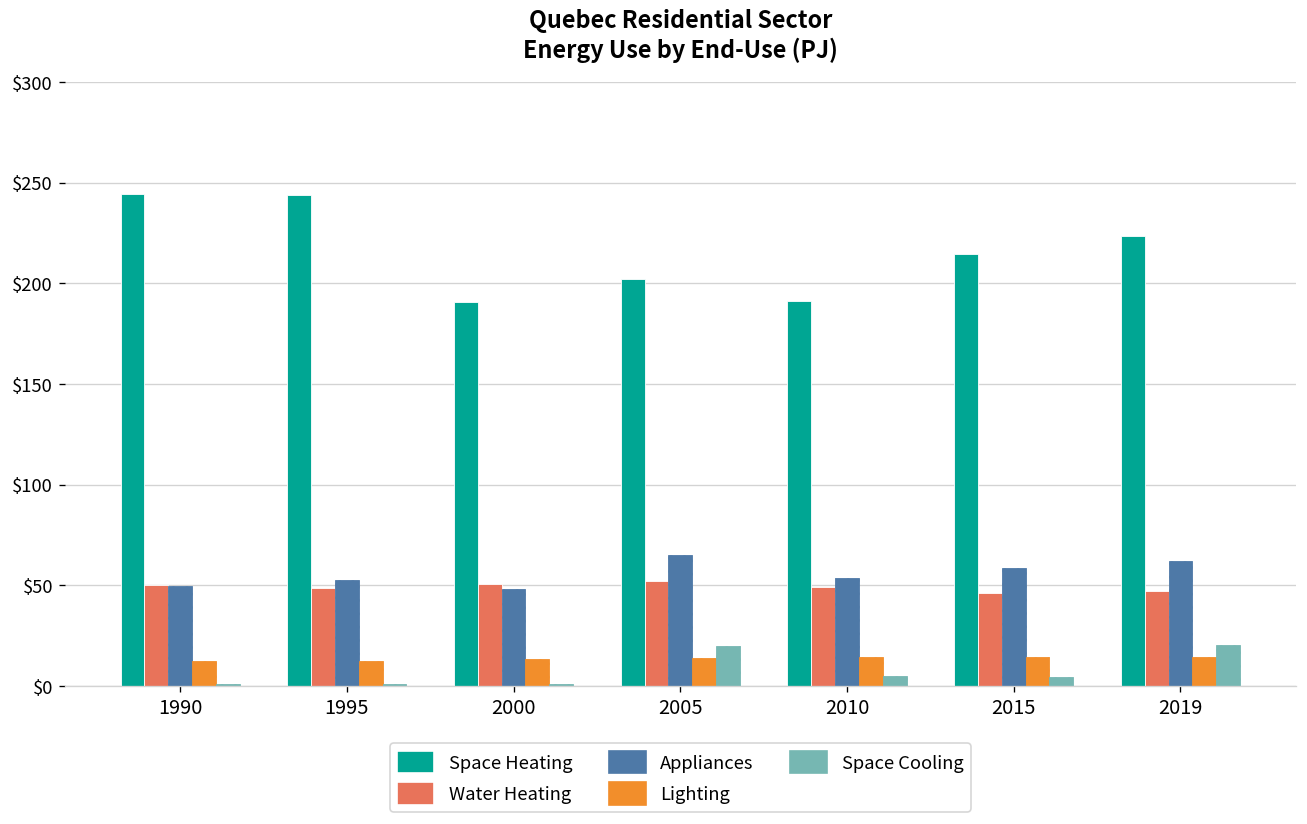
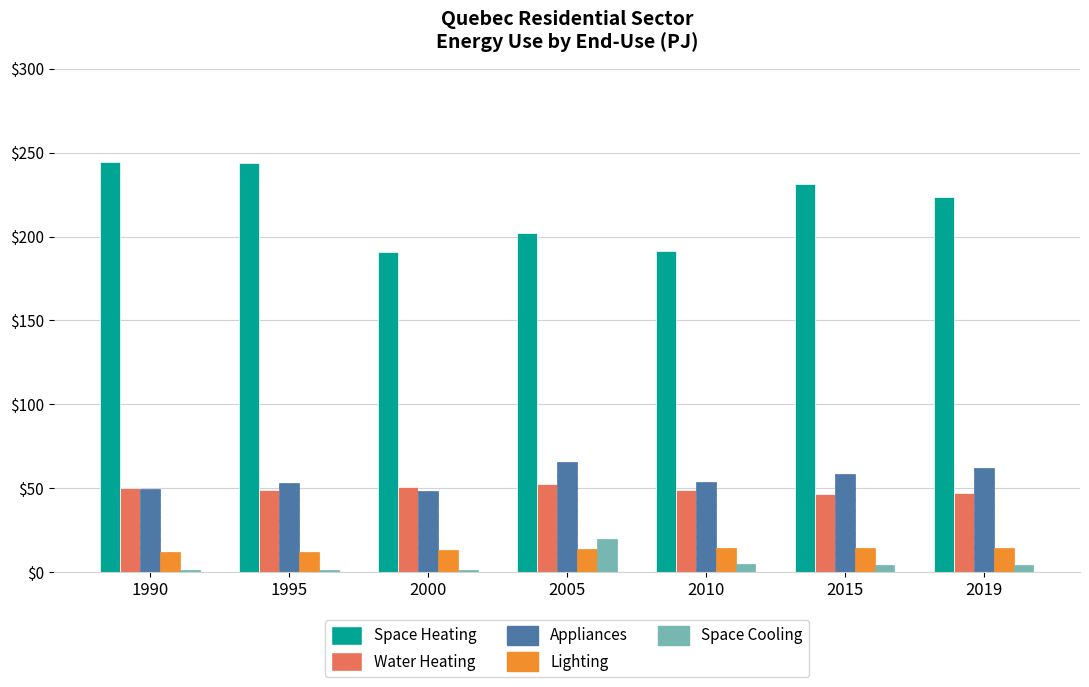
Space Heating, 2015: $215 -> $231
Space Cooling, 2019: $20 -> $4
